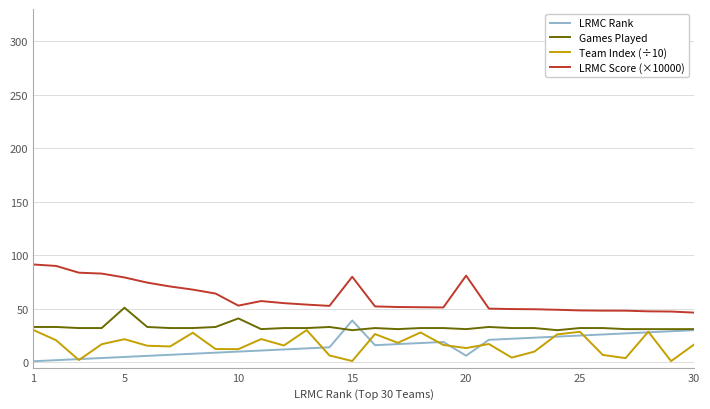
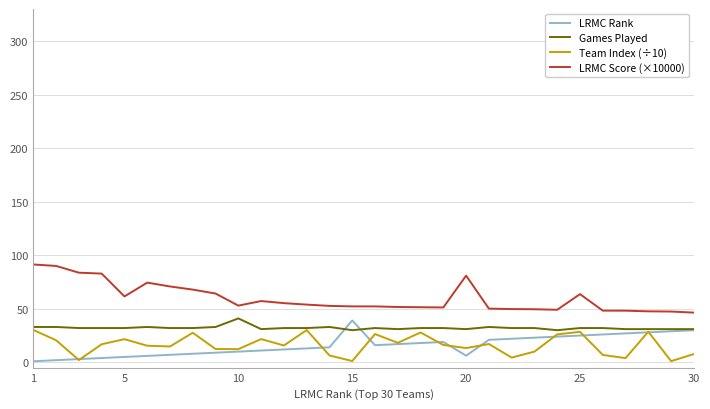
Games Played, 5: 51 -> 32
LRMC Score (×10000), 5: 79 -> 62
LRMC Score (×10000), 15: 80 -> 52
LRMC Score (×10000), 25: 48 -> 64
Team Index (÷10), 30: 17 -> 8
